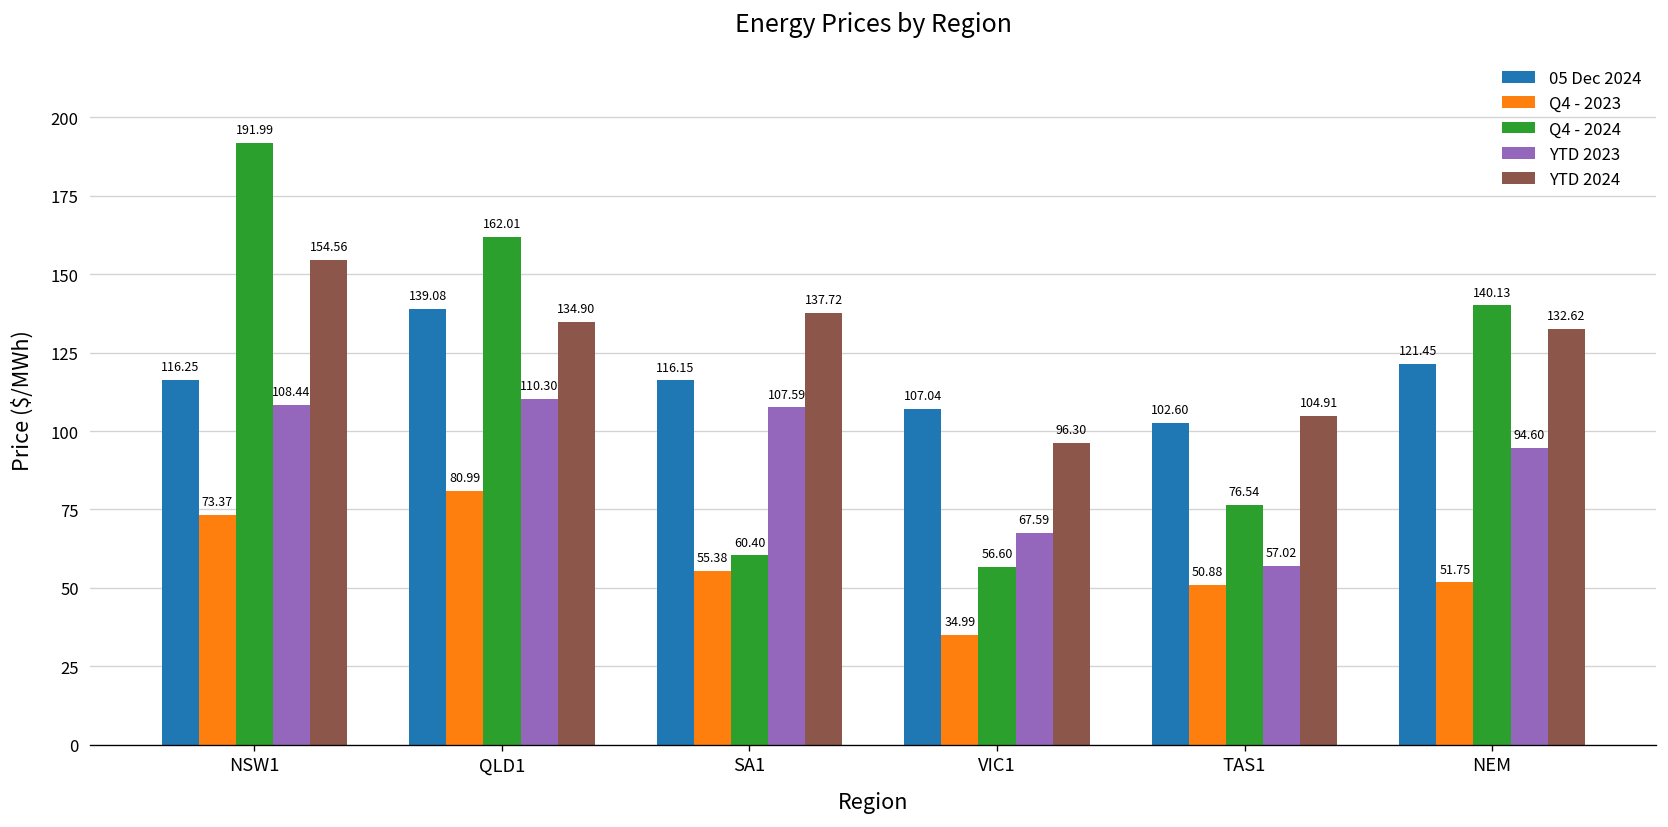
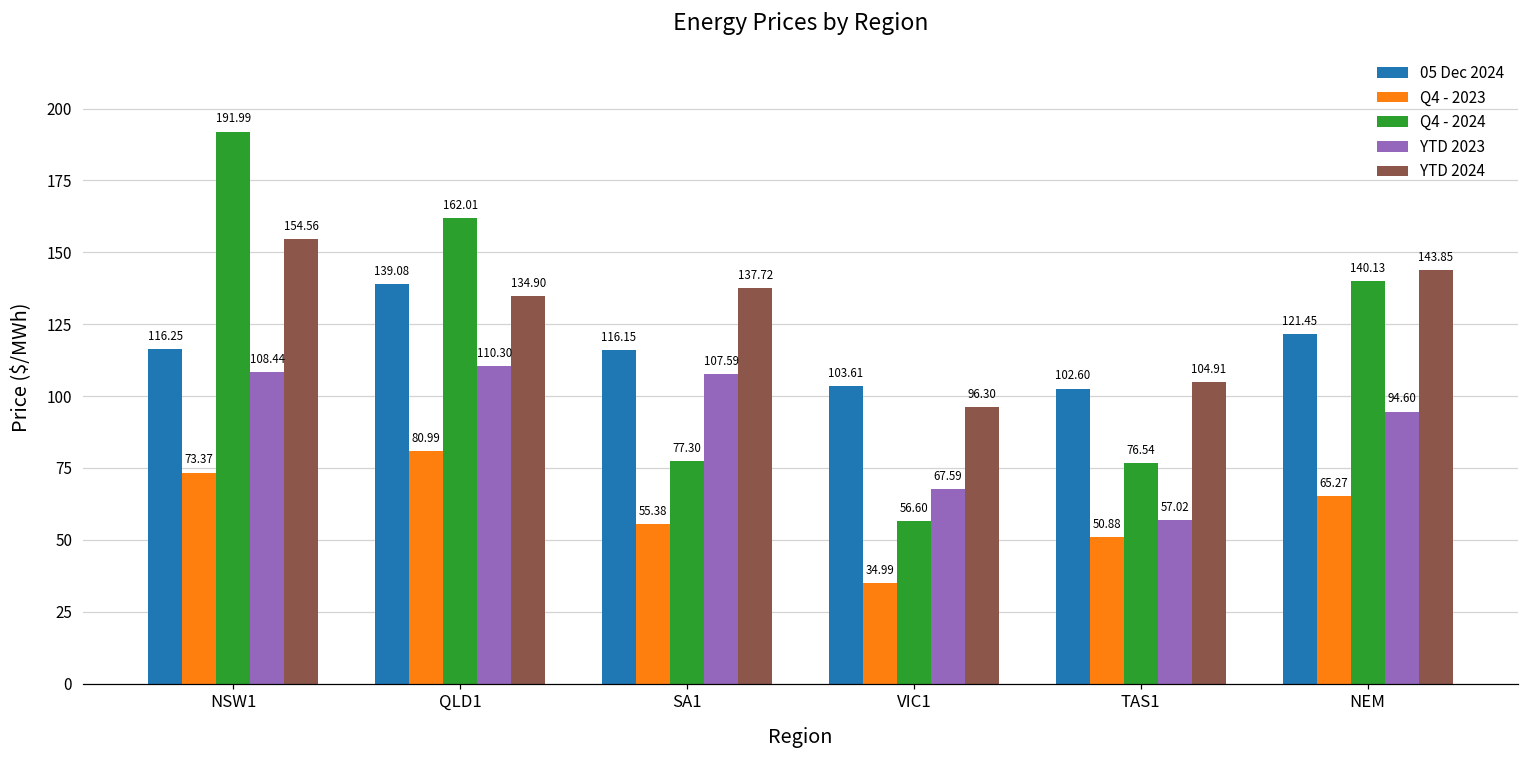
Q4 - 2024, SA1: 60.40 -> 77.30
05 Dec 2024, VIC1: 107.04 -> 103.61
Q4 - 2023, NEM: 51.75 -> 65.27
YTD 2024, NEM: 132.62 -> 143.85
